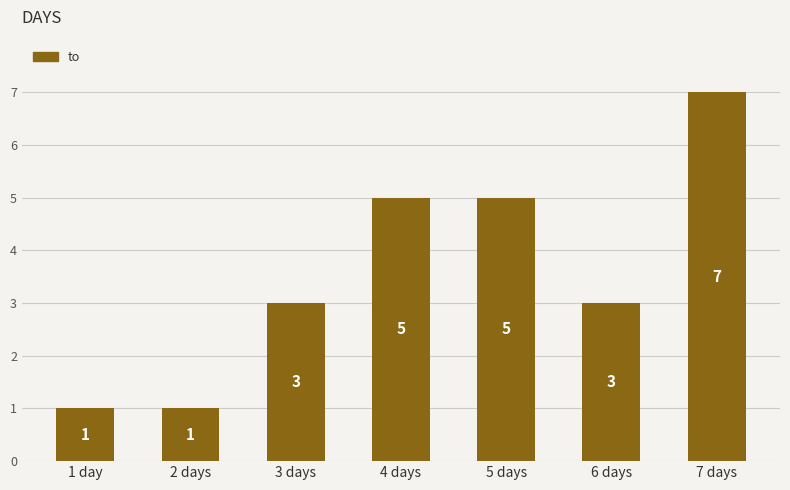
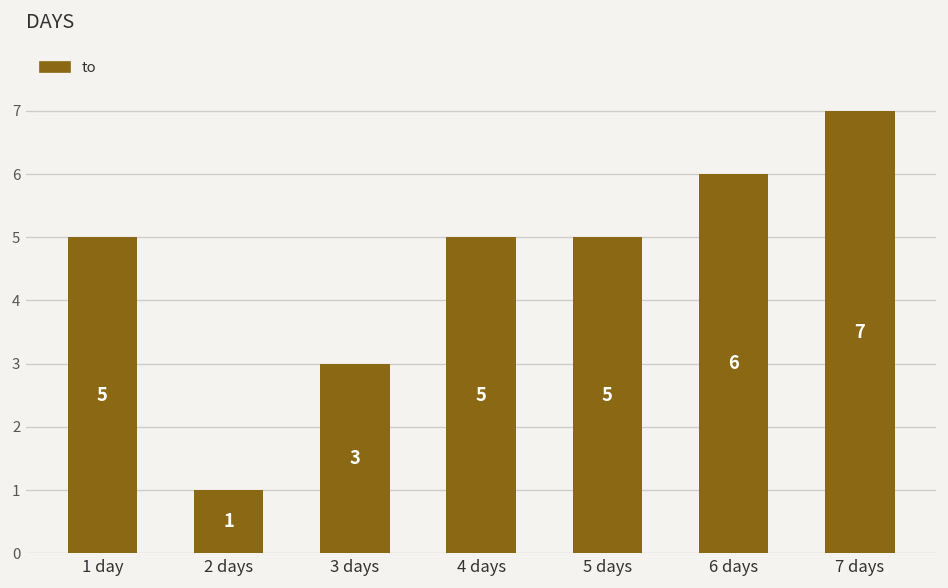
1 day: 1 -> 5
6 days: 3 -> 6
